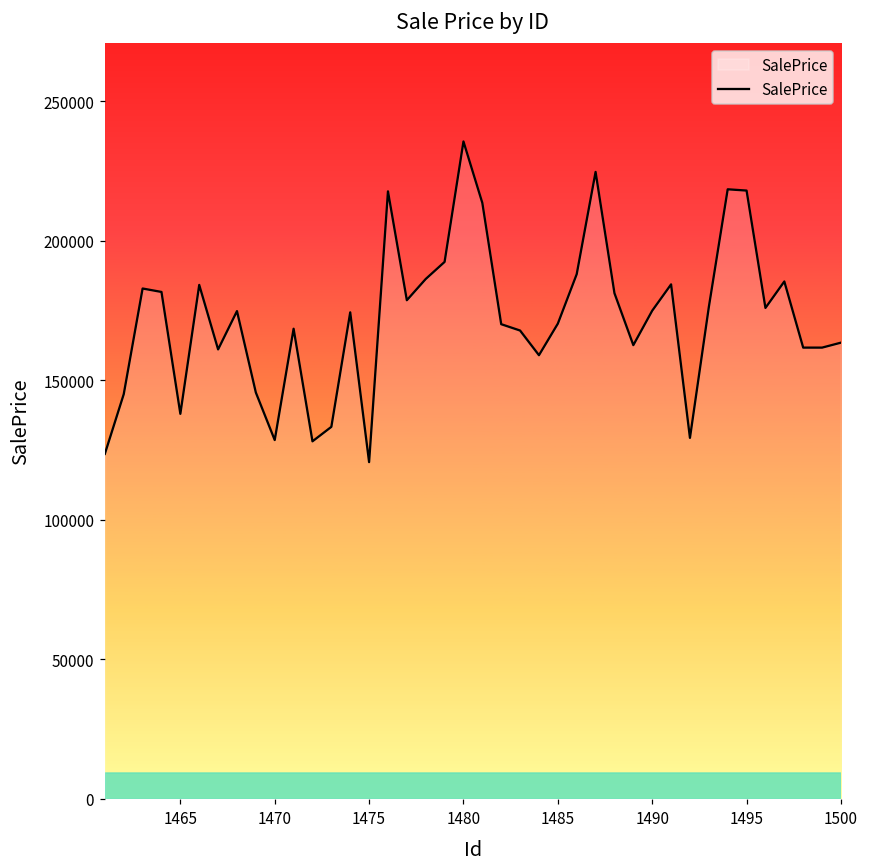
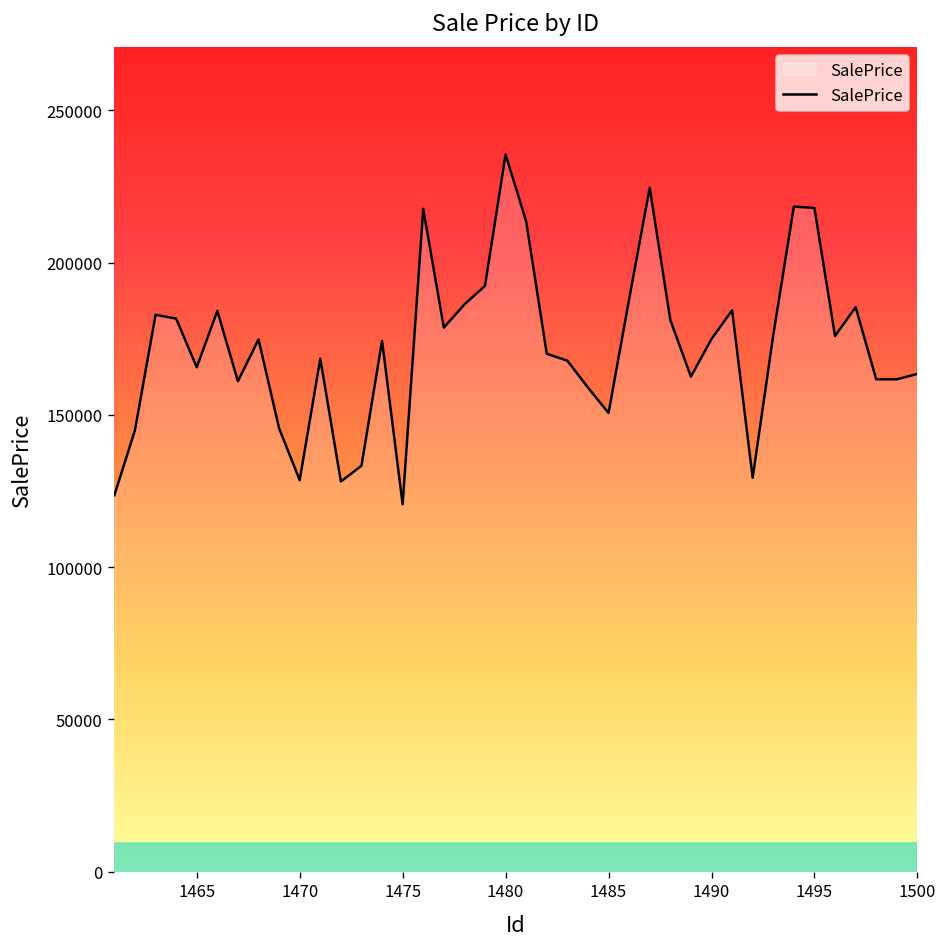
1465: 138000 -> 166000
1485: 170000 -> 151000
